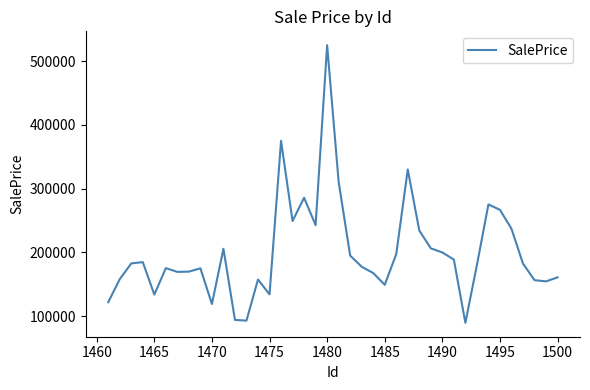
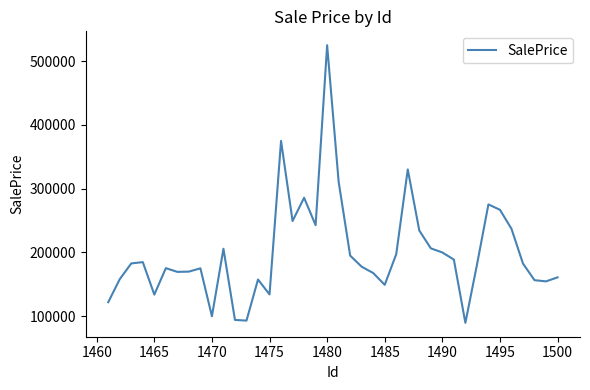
1470: 120000 -> 100000
